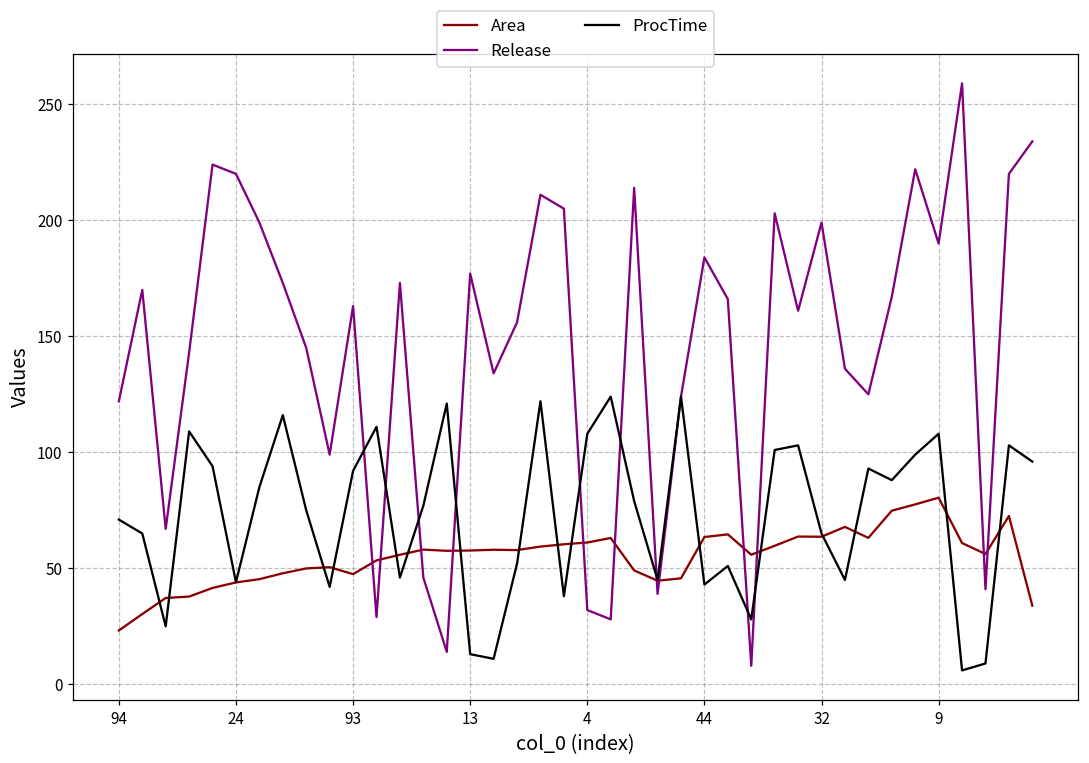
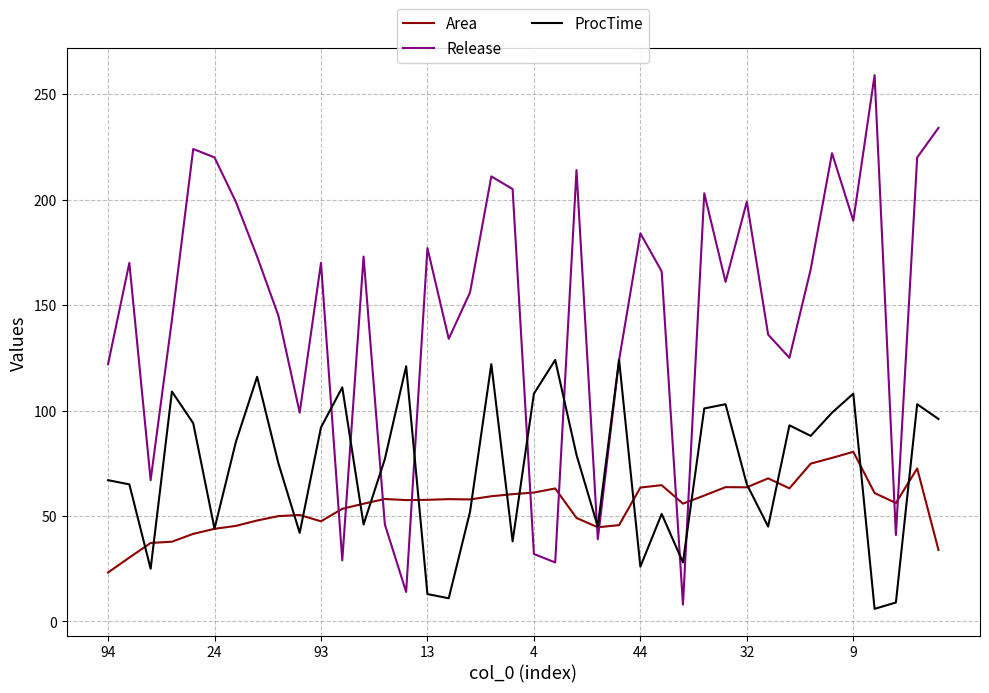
ProcTime, 94: 71 -> 67
Release, 93: 163 -> 170
ProcTime, 44: 43 -> 26
